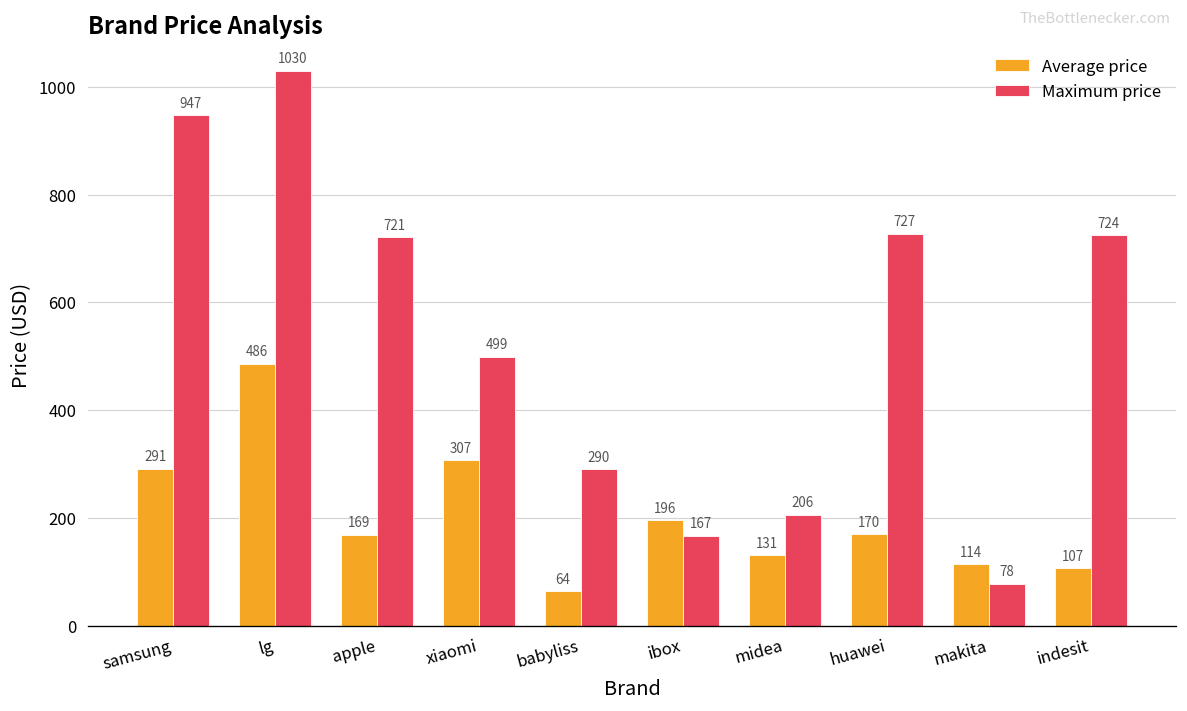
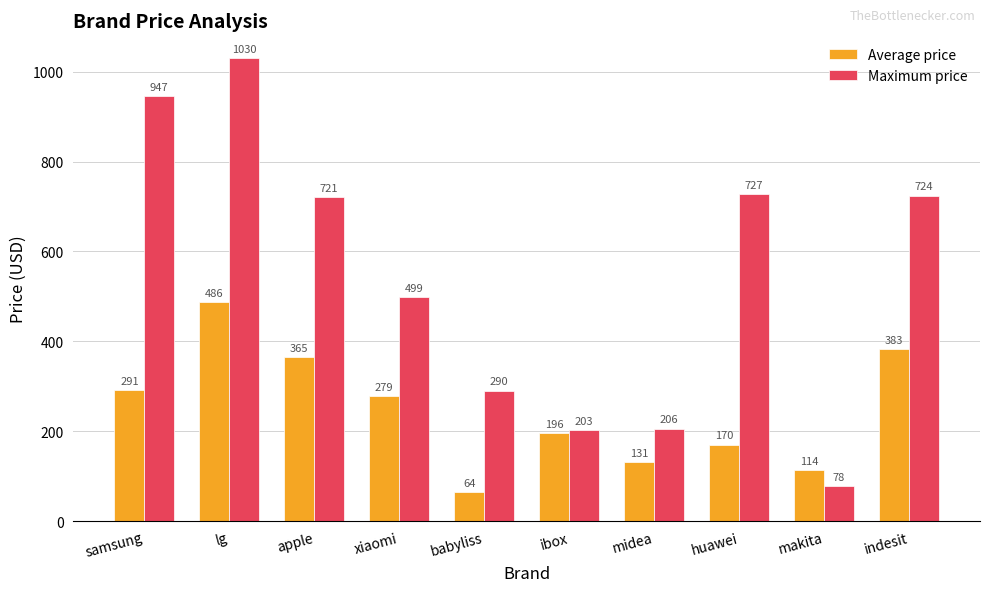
Average price, apple: 169 -> 365
Average price, xiaomi: 307 -> 279
Maximum price, ibox: 167 -> 203
Average price, indesit: 107 -> 383
